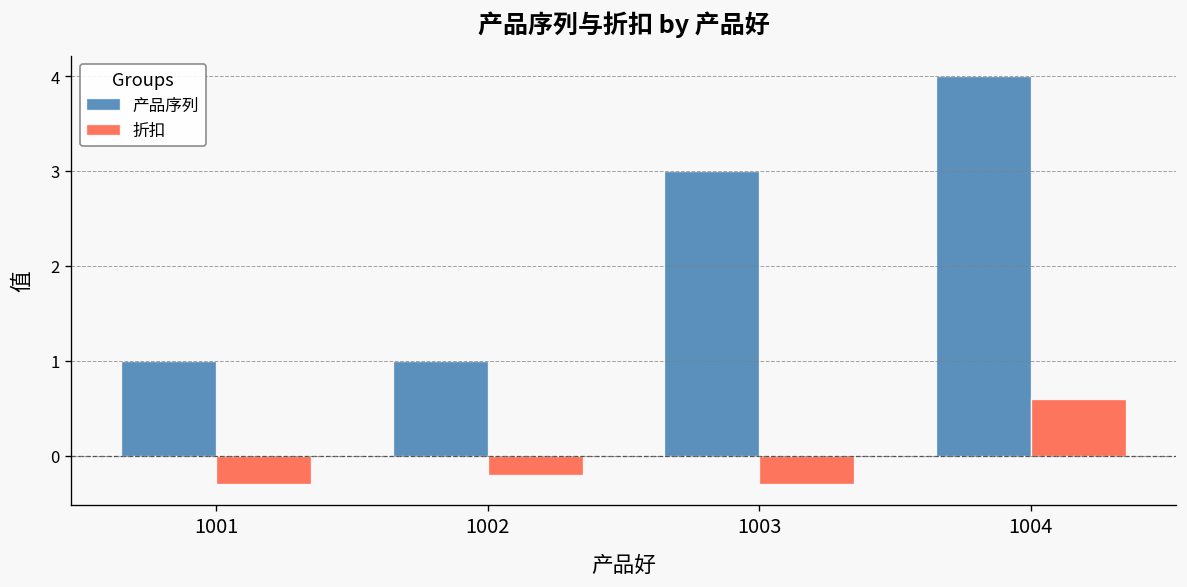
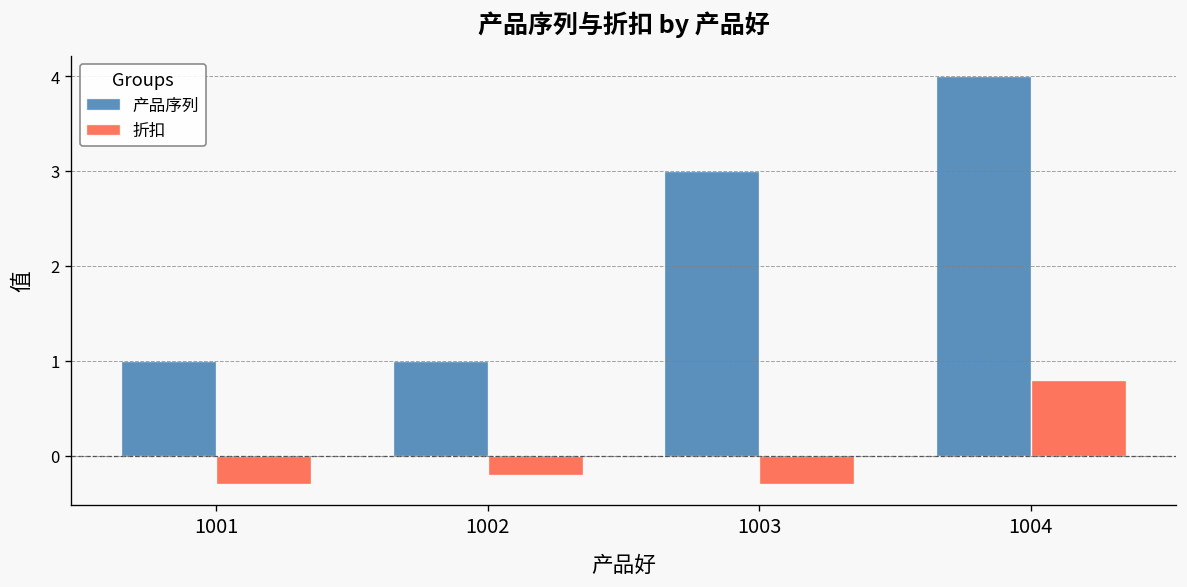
折扣, 1004: 0.6 -> 0.8
